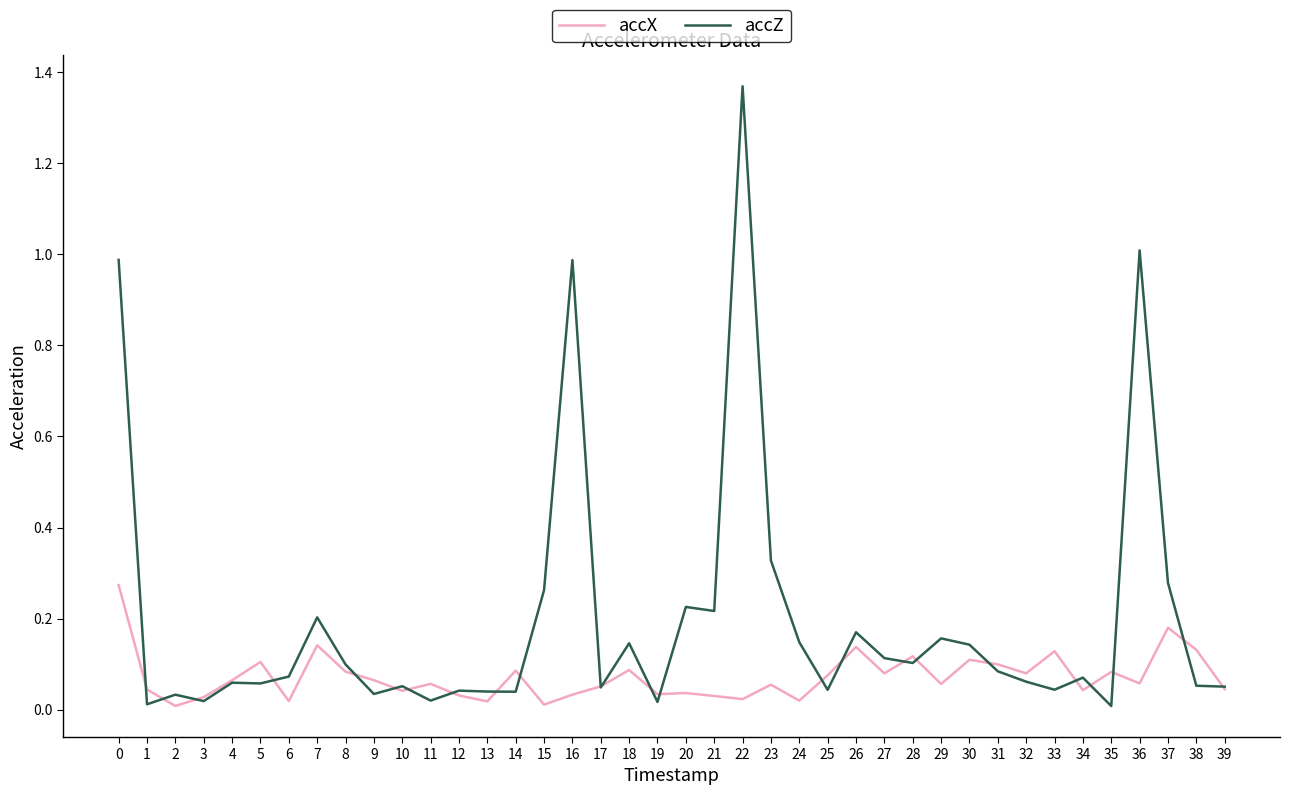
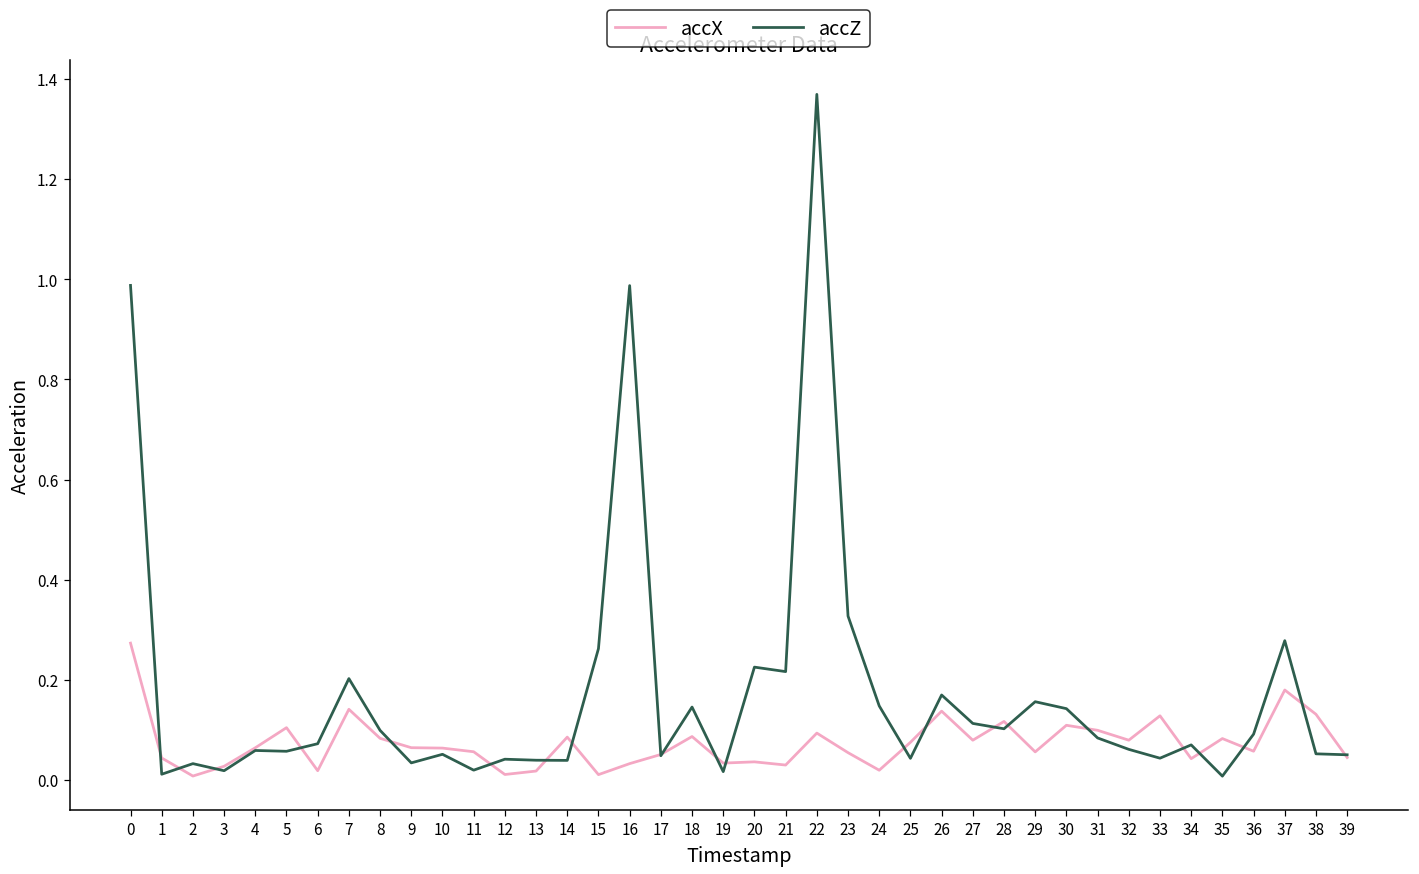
accX, 10: 0.04 -> 0.06
accX, 12: 0.03 -> 0.01
accX, 22: 0.02 -> 0.09
accZ, 36: 1.01 -> 0.09
